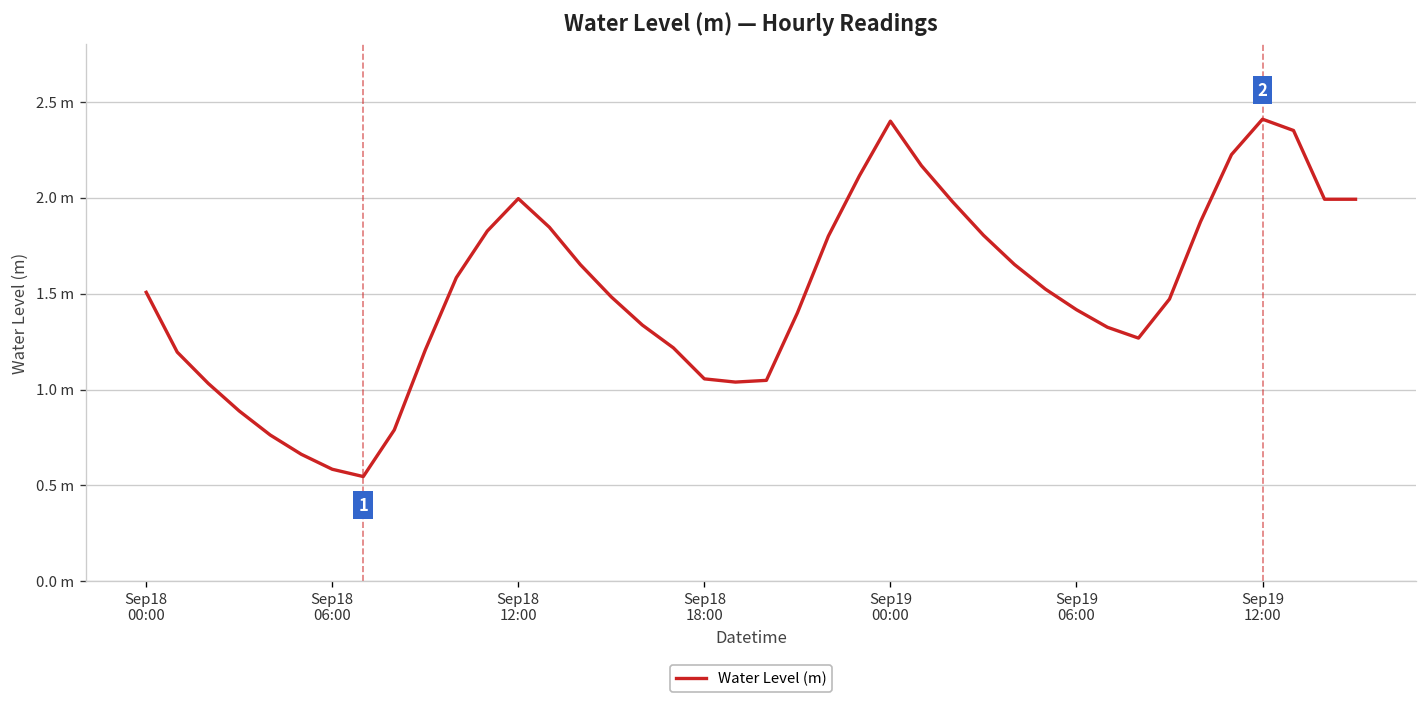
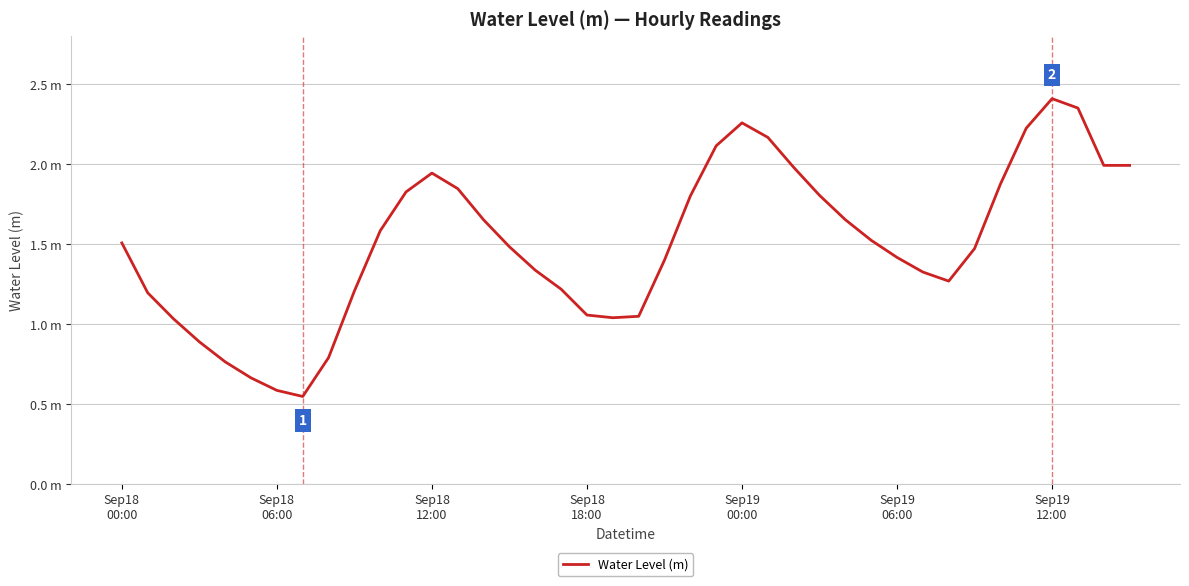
Sep18 12:00: 2.00 m -> 1.94 m
Sep19 00:00: 2.40 m -> 2.26 m
